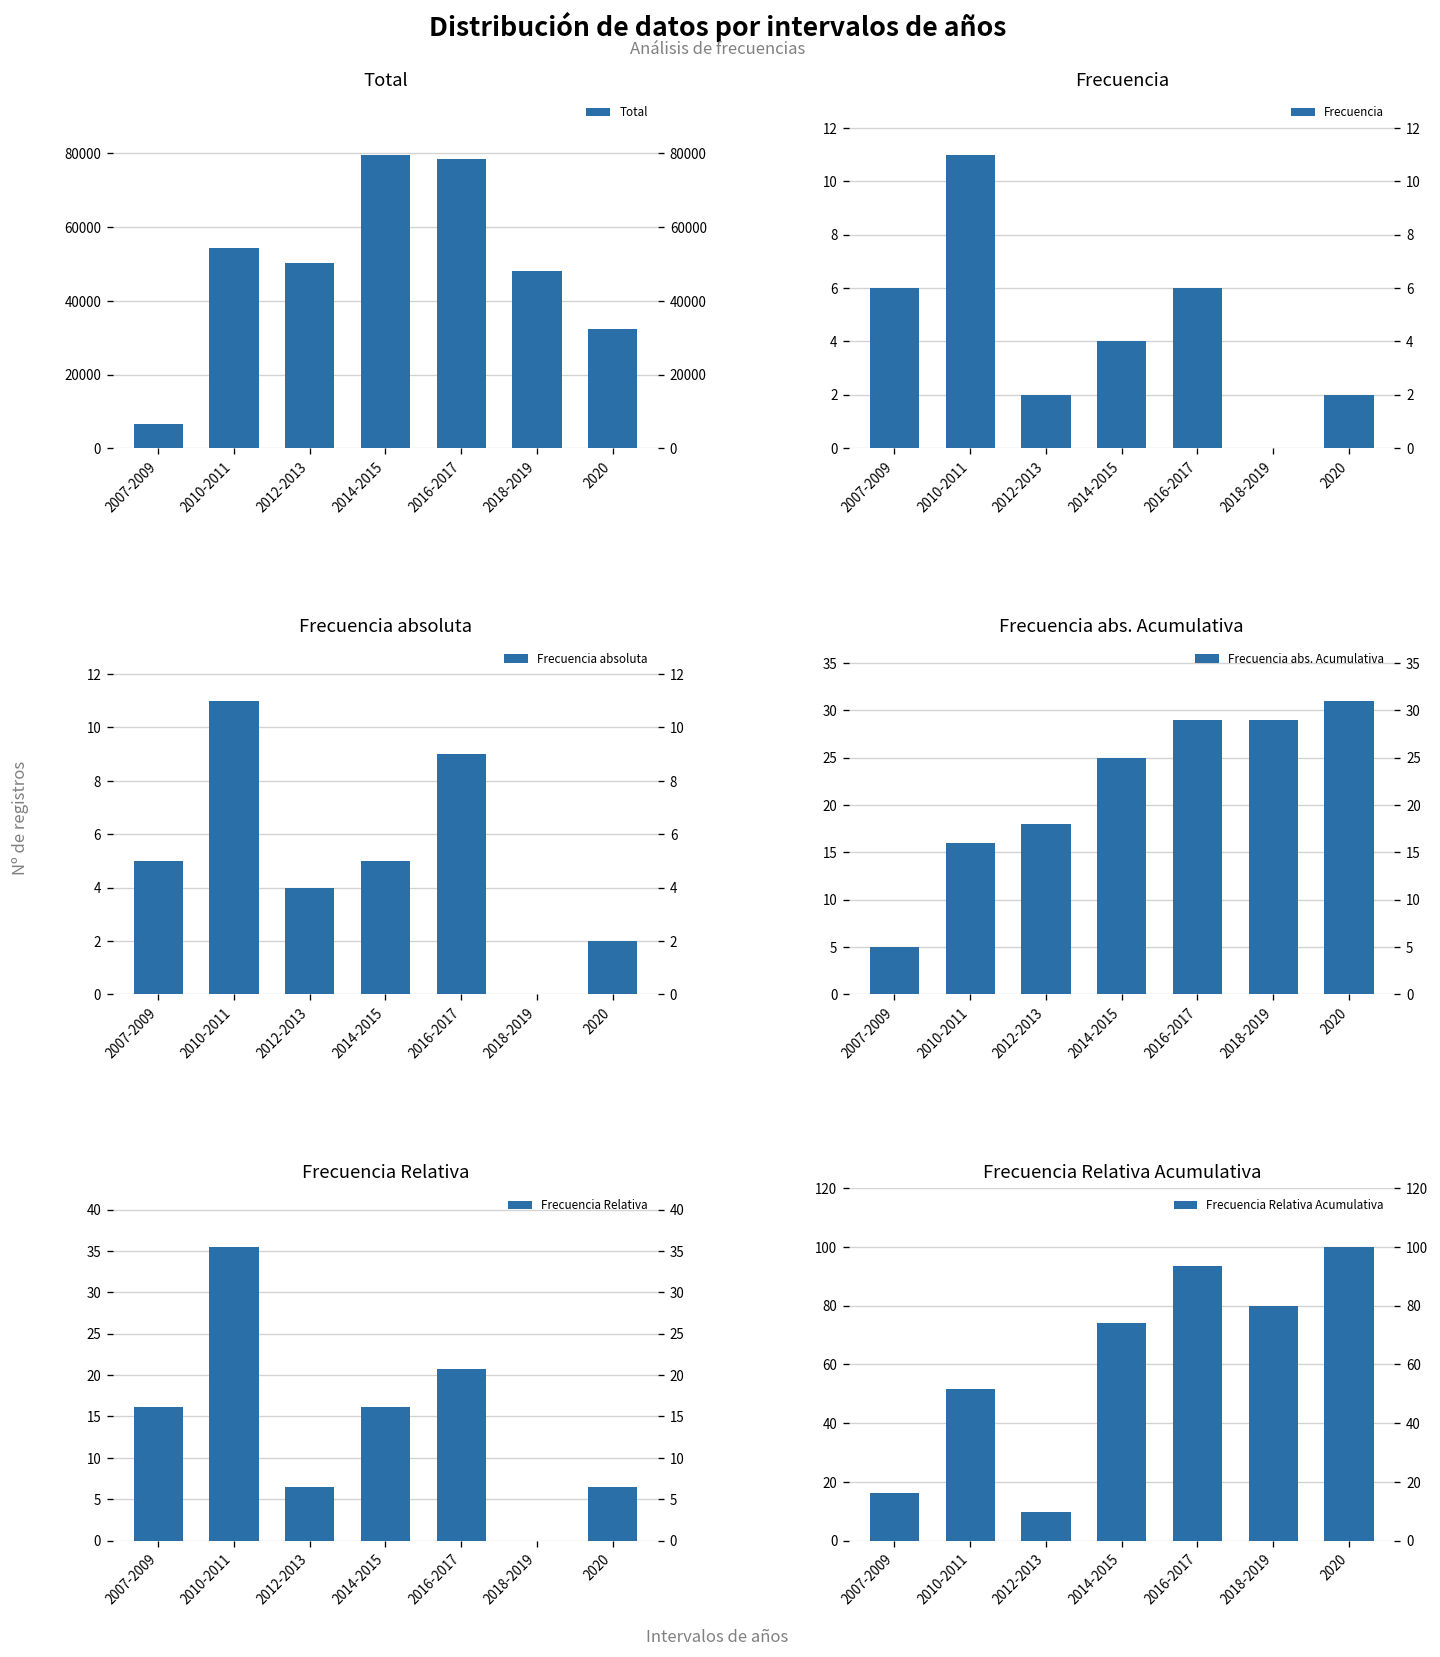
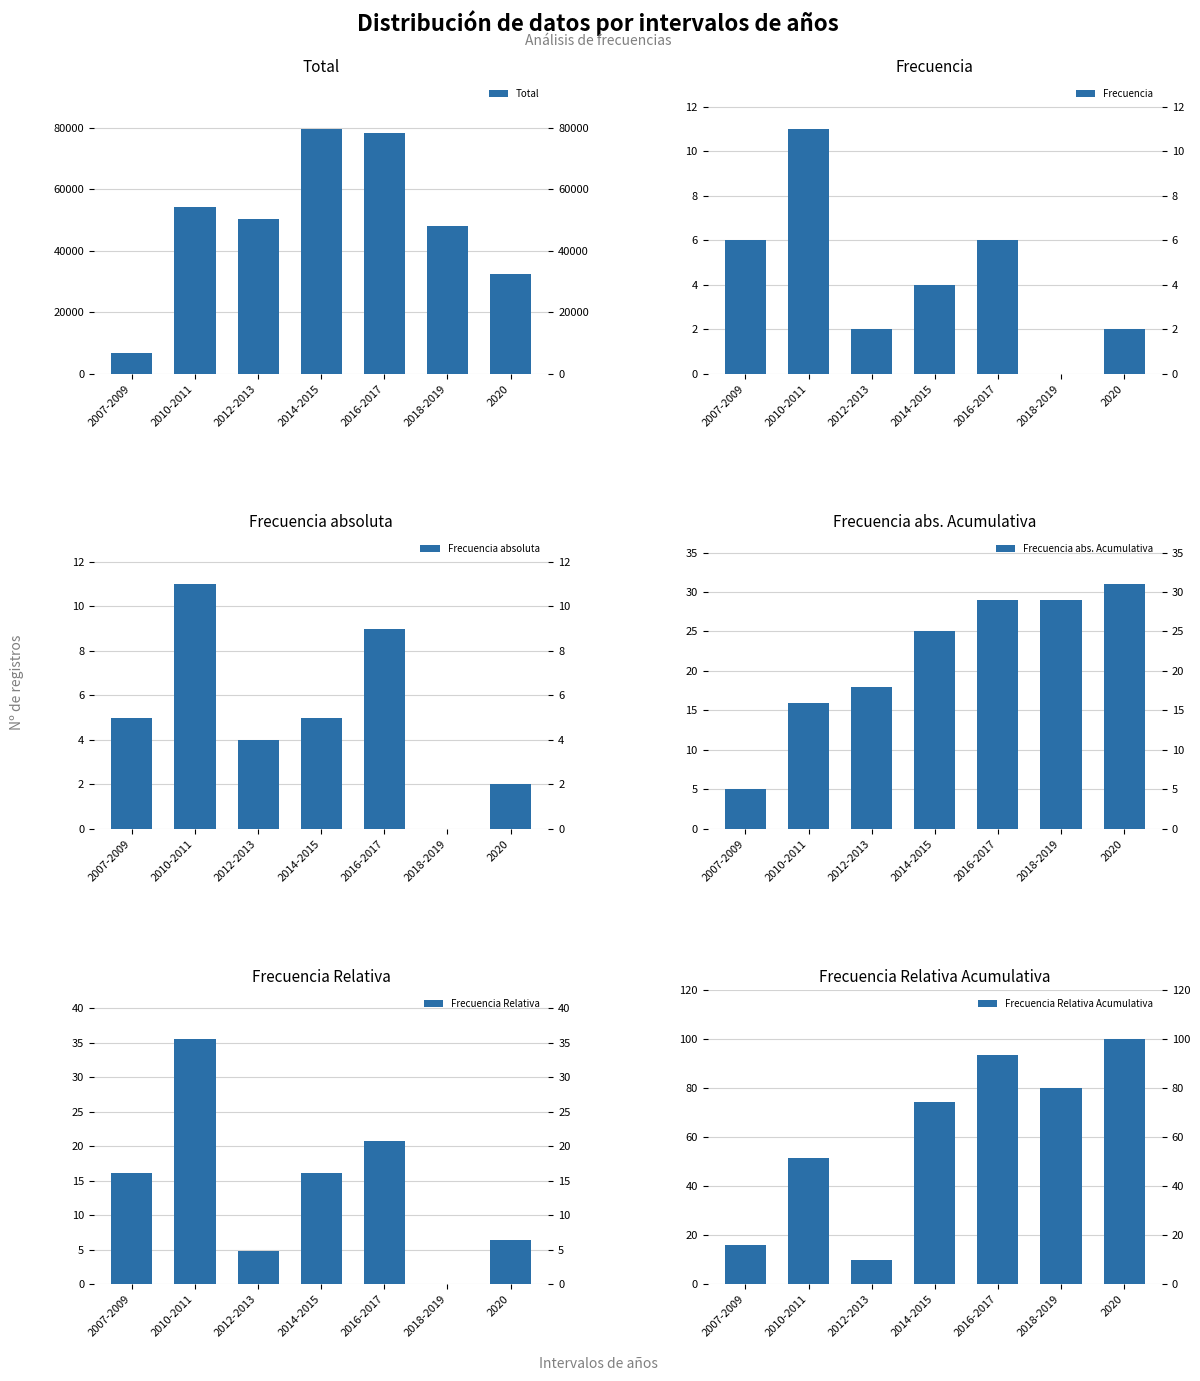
Frecuencia Relativa, 2012-2013: 6 -> 5
